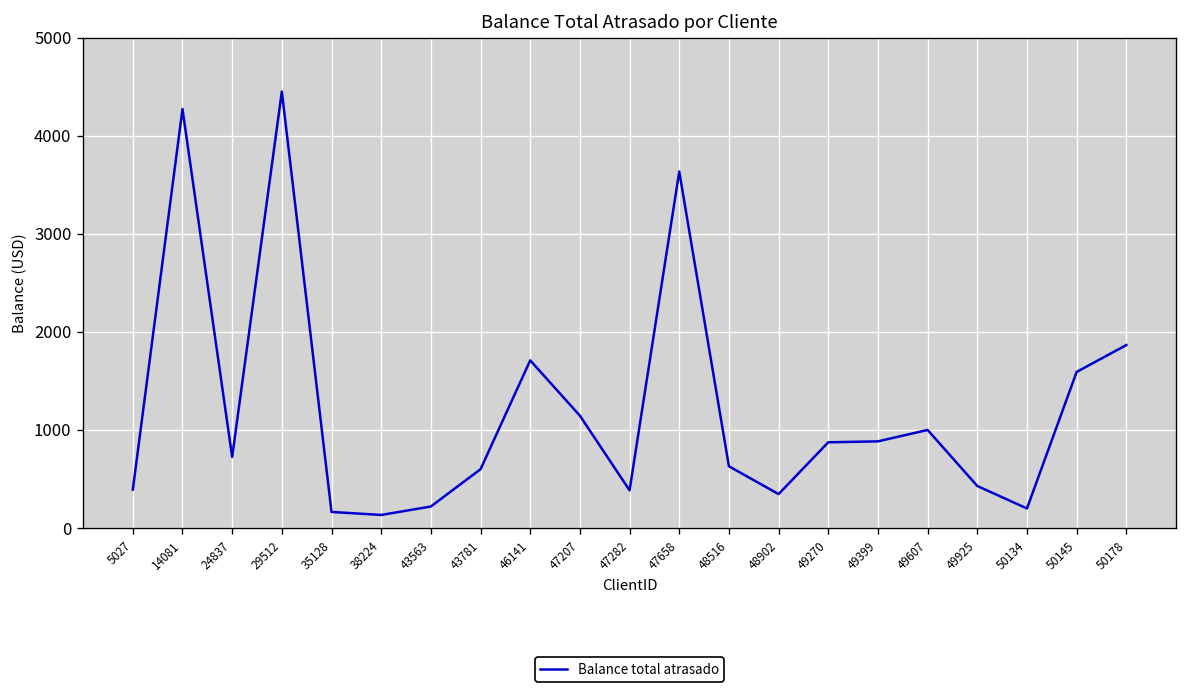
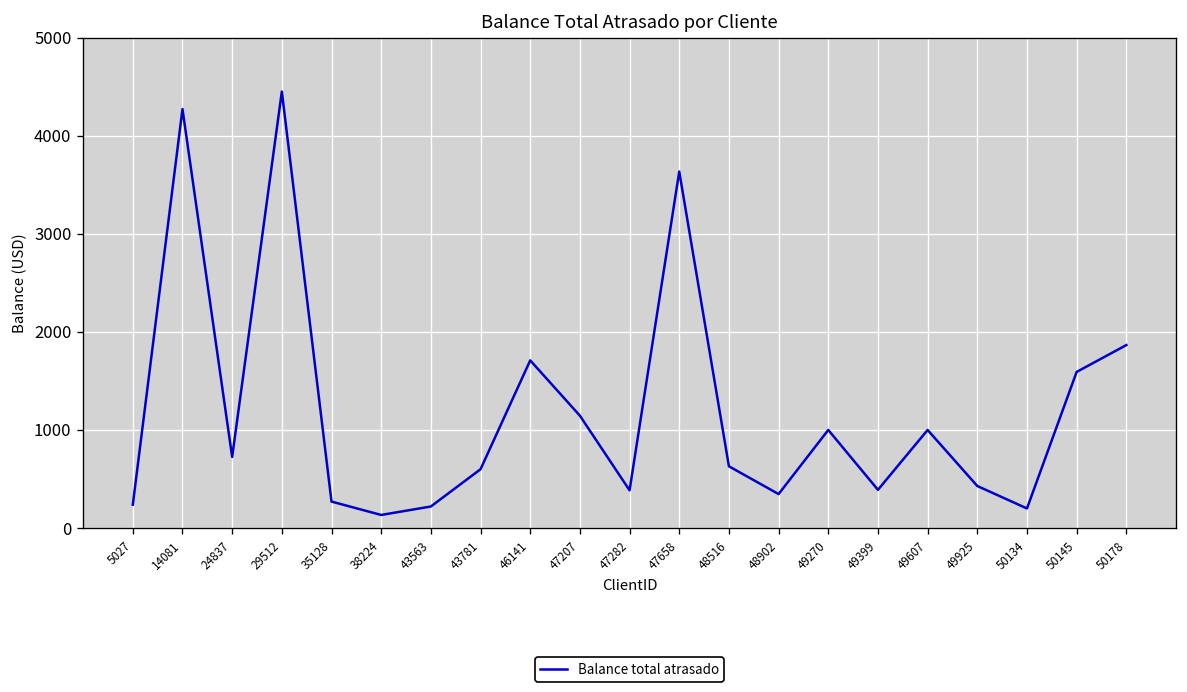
5027: 400 -> 200
35128: 200 -> 300
49270: 900 -> 1000
49399: 900 -> 400
